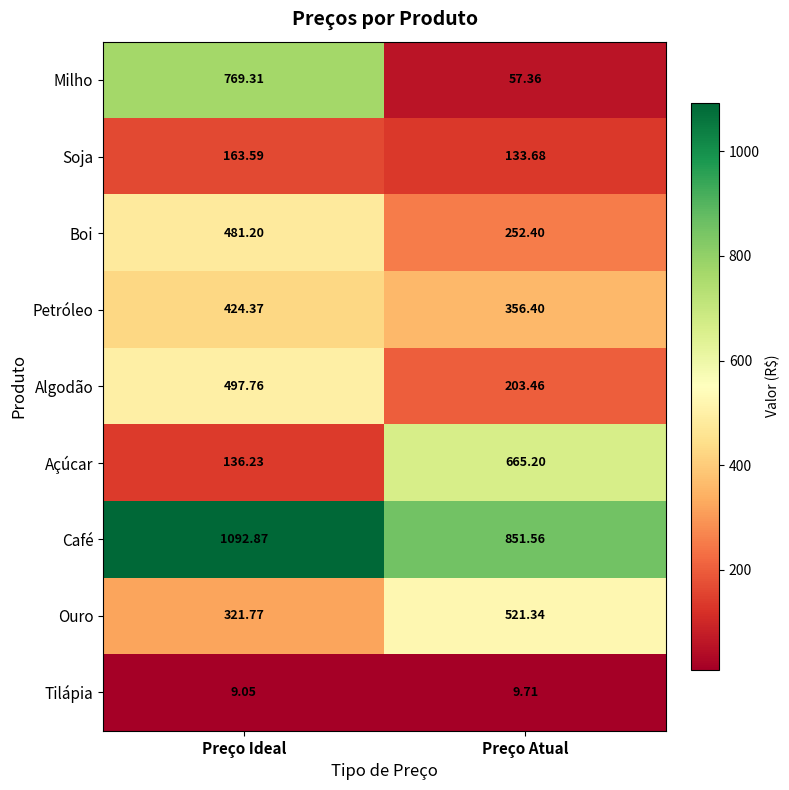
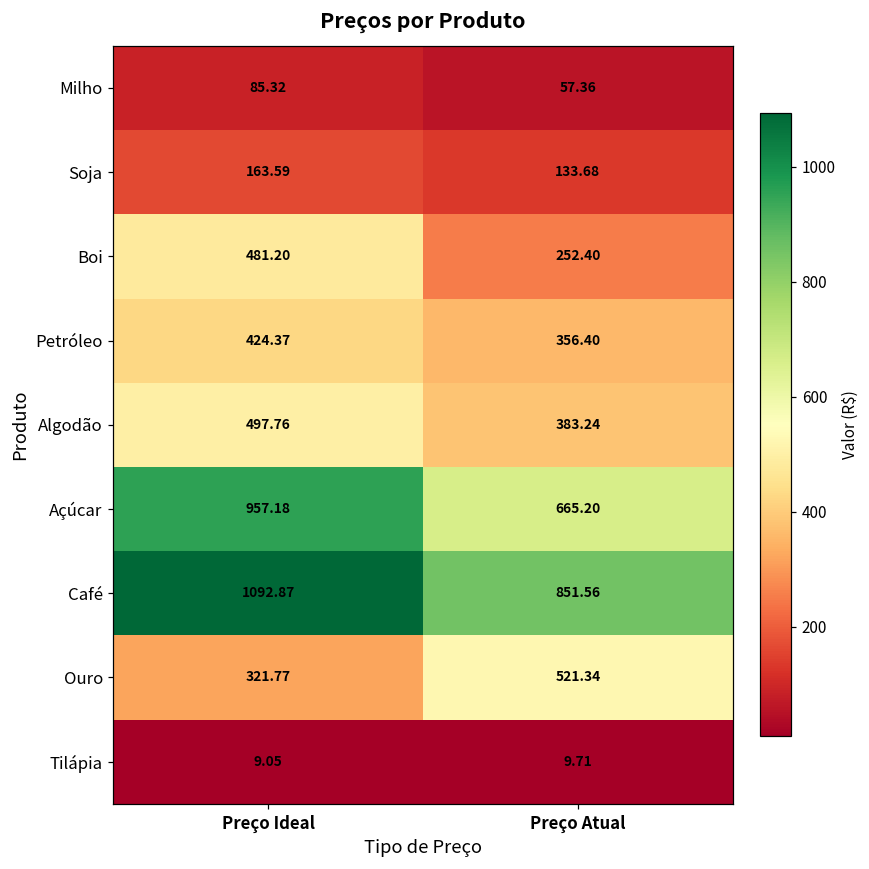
Milho, Preço Ideal: 769.31 -> 85.32
Algodão, Preço Atual: 203.46 -> 383.24
Açúcar, Preço Ideal: 136.23 -> 957.18
